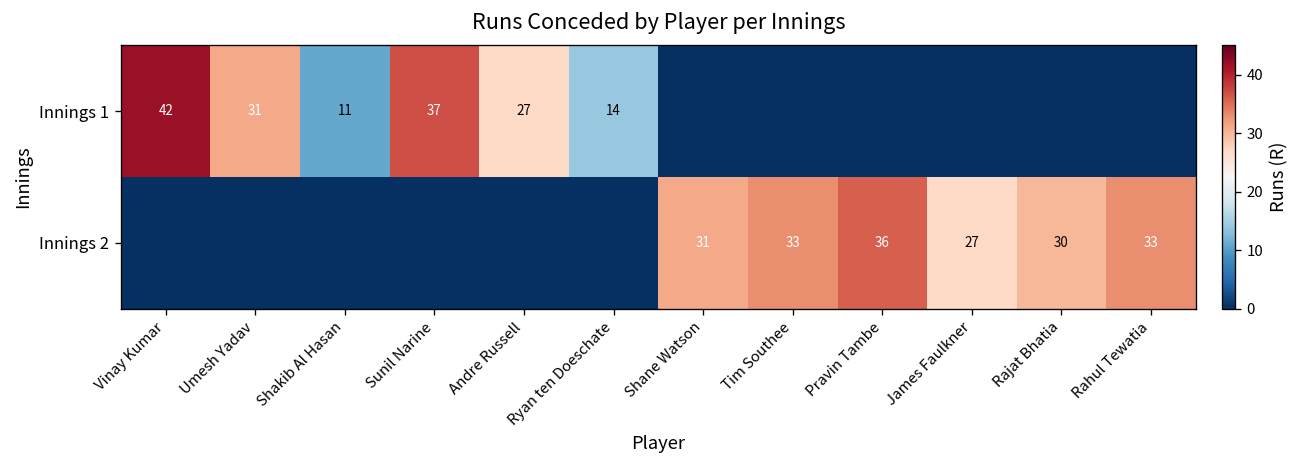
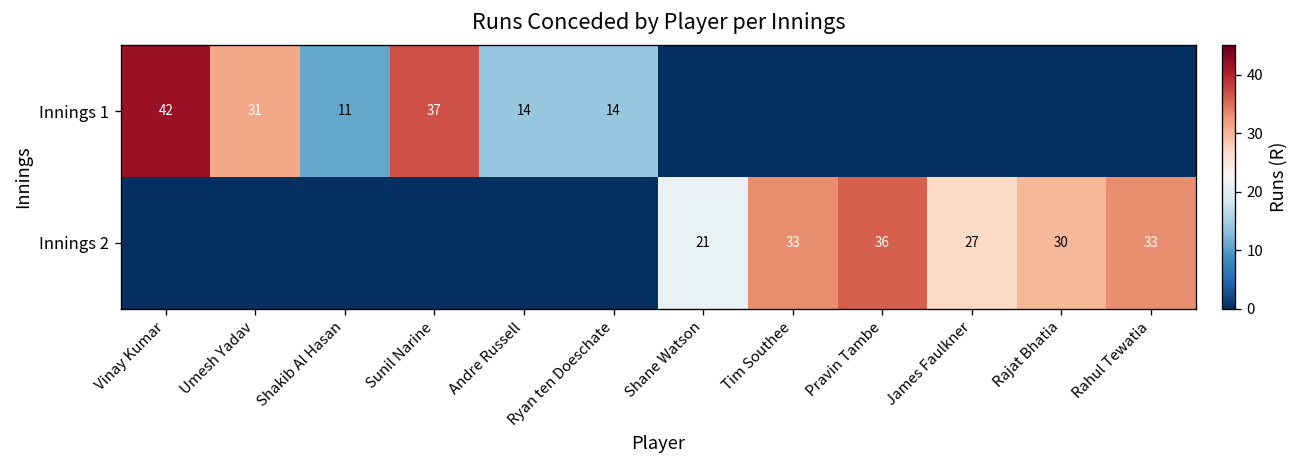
Innings 1, Andre Russell: 27 -> 14
Innings 2, Shane Watson: 31 -> 21
